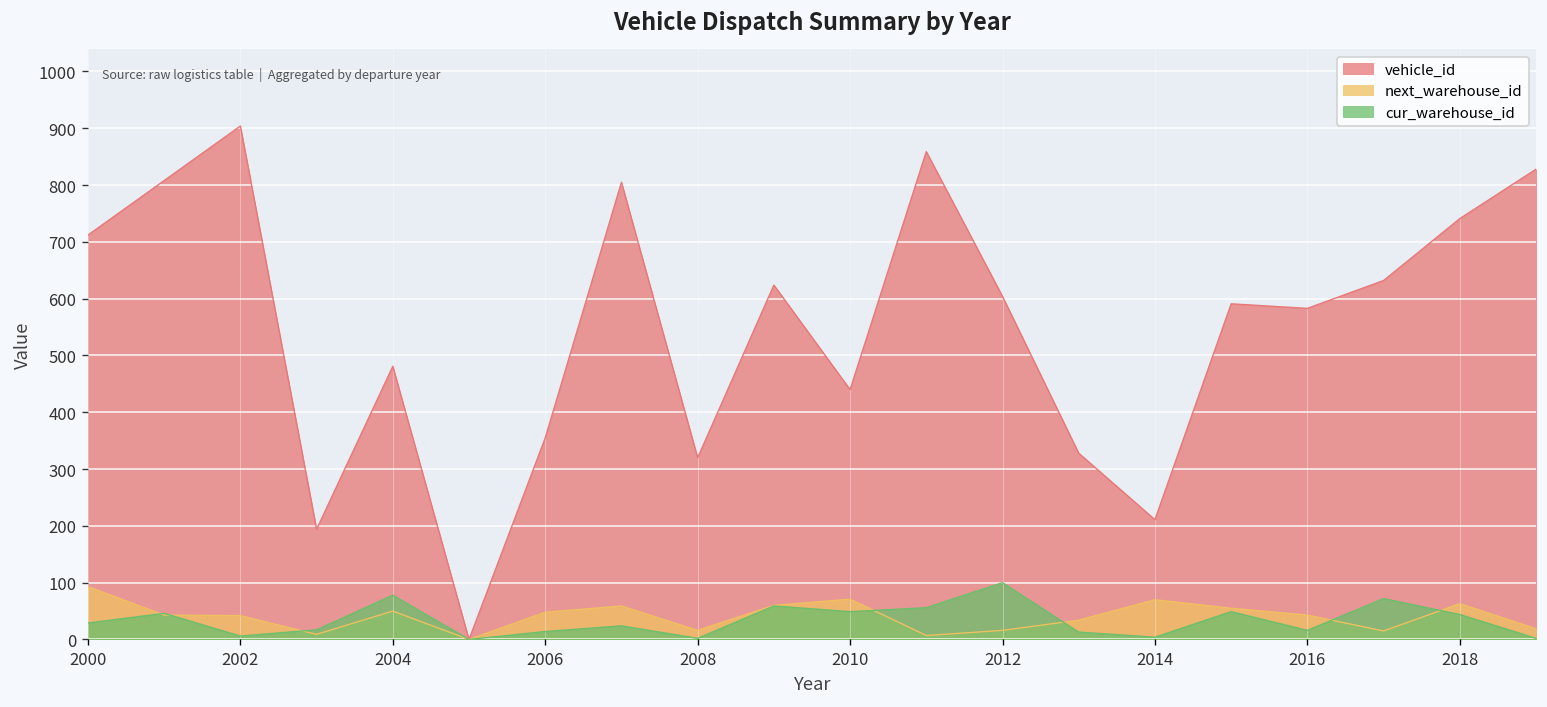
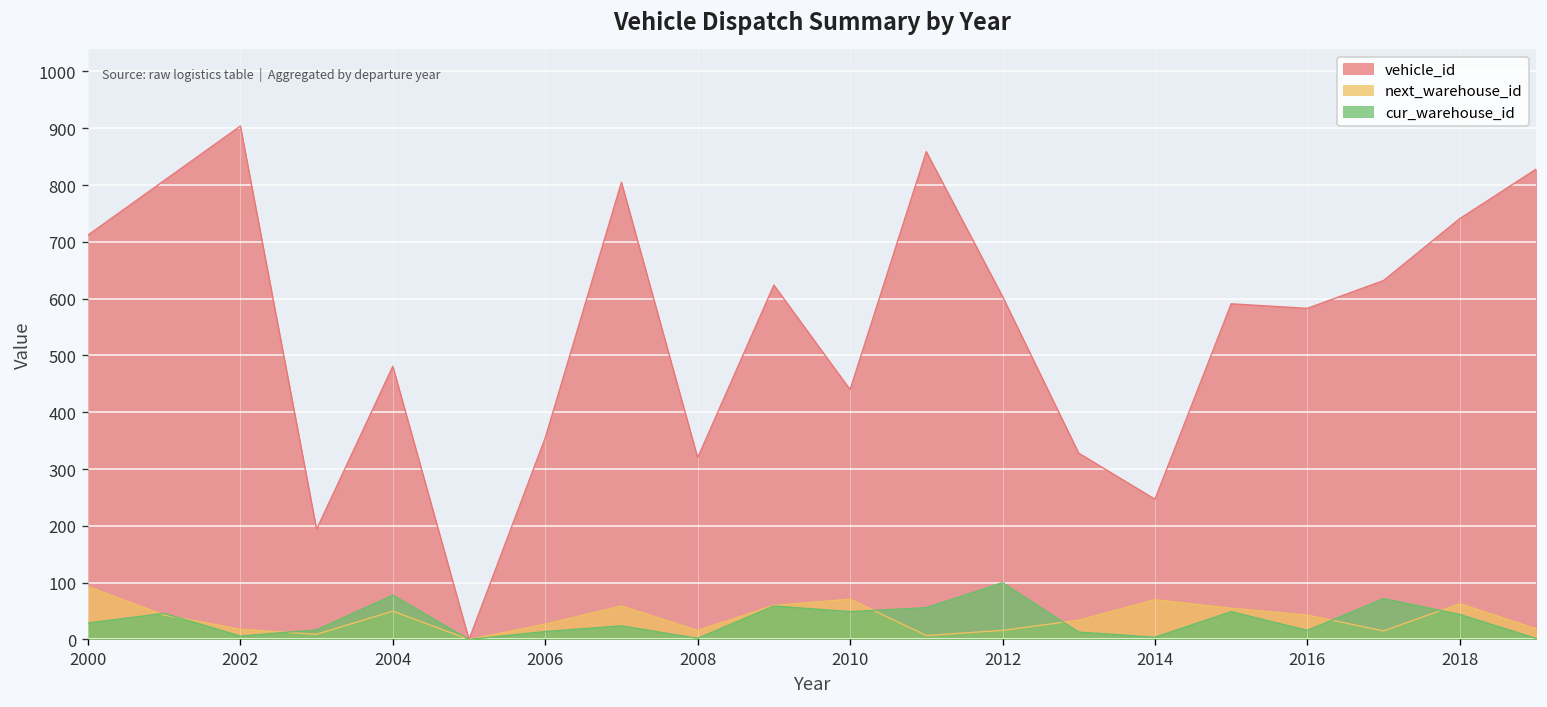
next_warehouse_id, 2002: 40 -> 20
next_warehouse_id, 2006: 50 -> 30
vehicle_id, 2014: 210 -> 250
